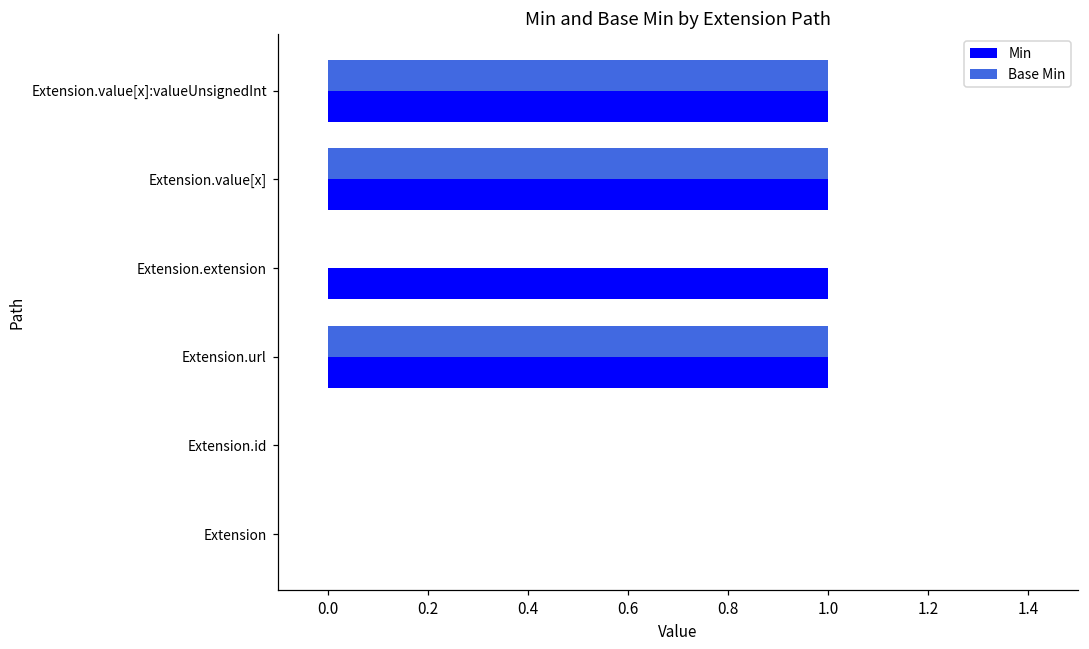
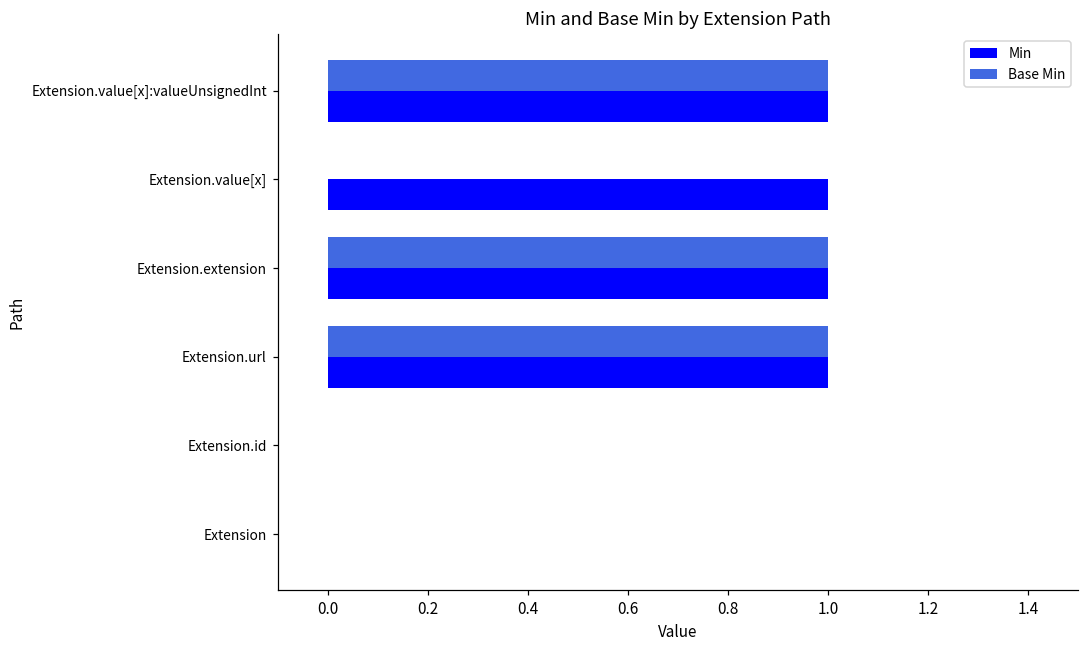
Base Min, Extension.value[x]: 1 -> 0
Base Min, Extension.extension: 0 -> 1
